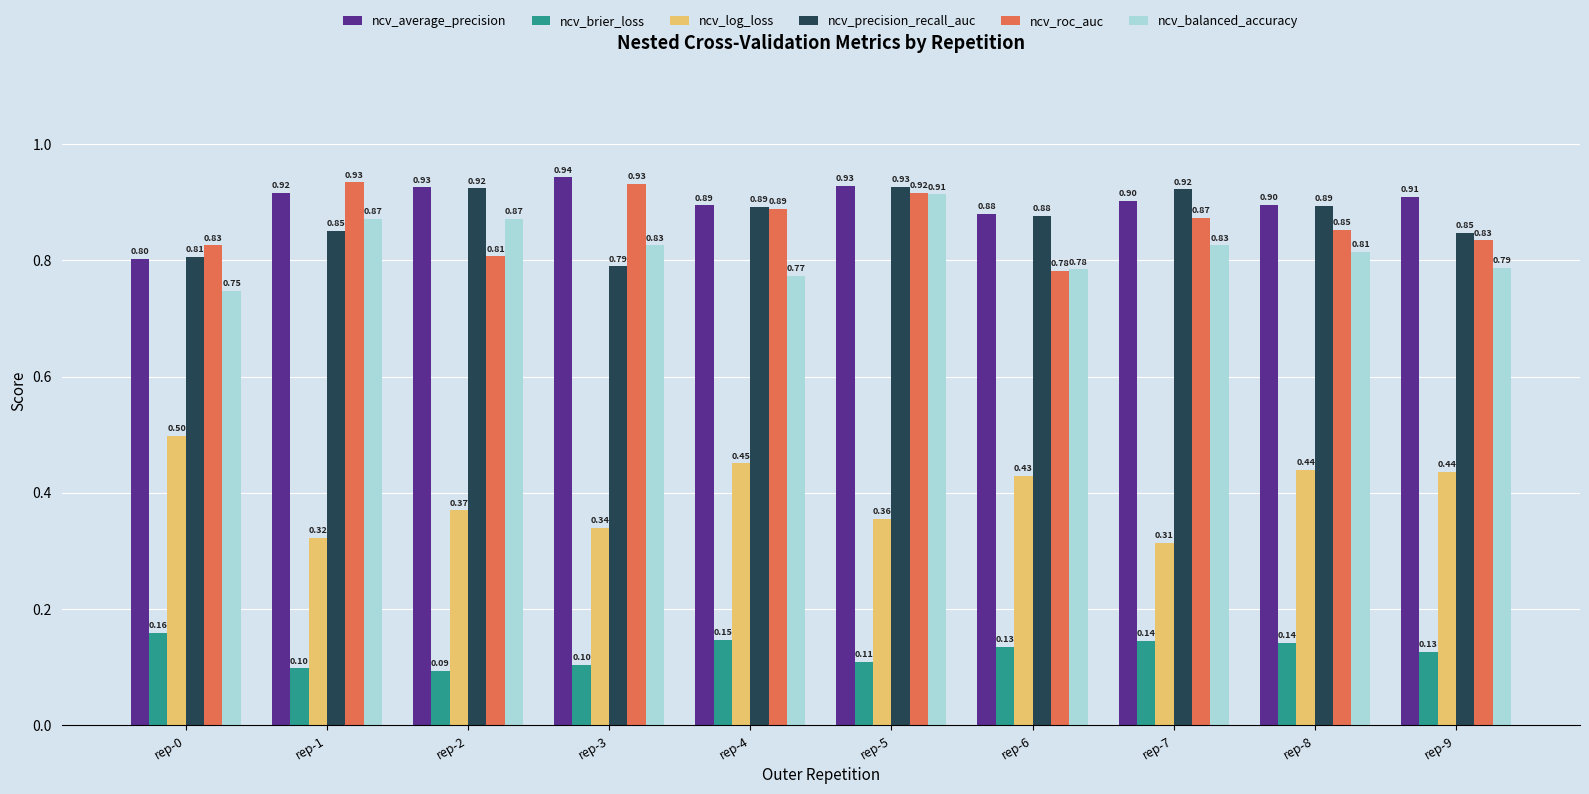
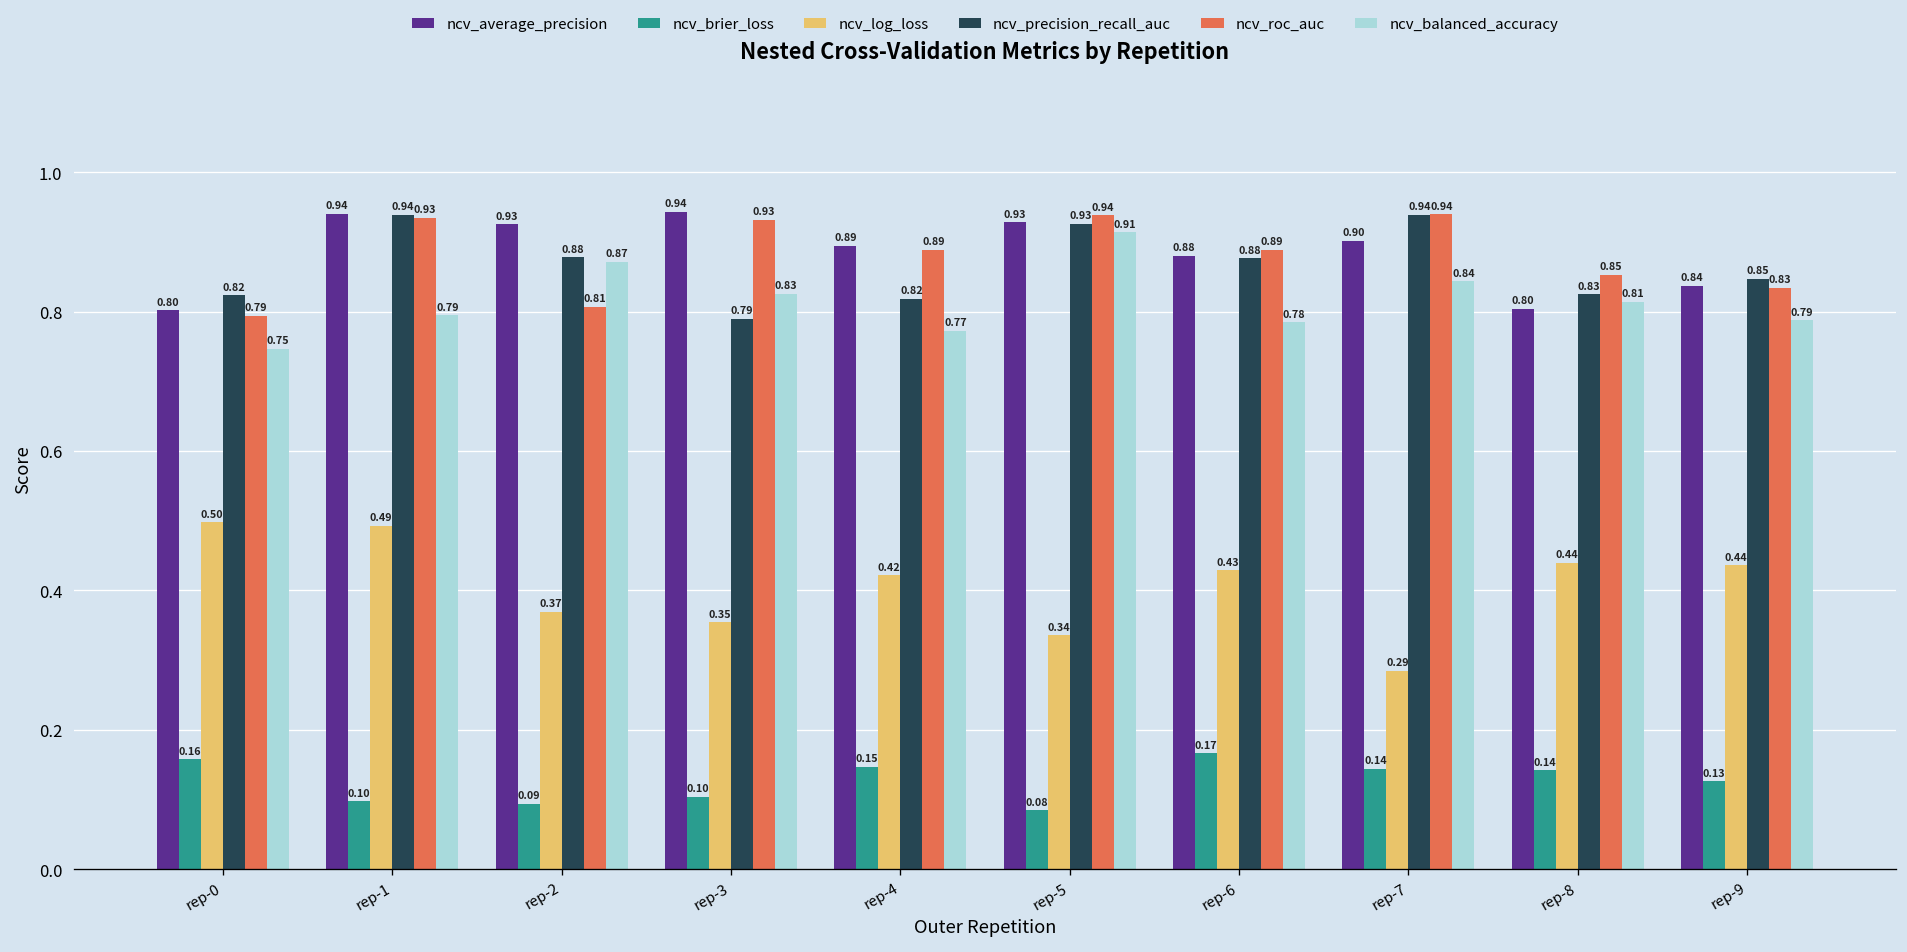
ncv_precision_recall_auc, rep-0: 0.81 -> 0.82
ncv_roc_auc, rep-0: 0.83 -> 0.79
ncv_average_precision, rep-1: 0.92 -> 0.94
ncv_log_loss, rep-1: 0.32 -> 0.49
ncv_precision_recall_auc, rep-1: 0.85 -> 0.94
ncv_balanced_accuracy, rep-1: 0.87 -> 0.79
ncv_precision_recall_auc, rep-2: 0.92 -> 0.88
ncv_log_loss, rep-3: 0.34 -> 0.35
ncv_log_loss, rep-4: 0.45 -> 0.42
ncv_precision_recall_auc, rep-4: 0.89 -> 0.82
ncv_brier_loss, rep-5: 0.11 -> 0.08
ncv_log_loss, rep-5: 0.36 -> 0.34
ncv_roc_auc, rep-5: 0.92 -> 0.94
ncv_brier_loss, rep-6: 0.13 -> 0.17
ncv_roc_auc, rep-6: 0.78 -> 0.89
ncv_log_loss, rep-7: 0.31 -> 0.29
ncv_precision_recall_auc, rep-7: 0.92 -> 0.94
ncv_roc_auc, rep-7: 0.87 -> 0.94
ncv_balanced_accuracy, rep-7: 0.83 -> 0.84
ncv_average_precision, rep-8: 0.90 -> 0.80
ncv_precision_recall_auc, rep-8: 0.89 -> 0.83
ncv_average_precision, rep-9: 0.91 -> 0.84
